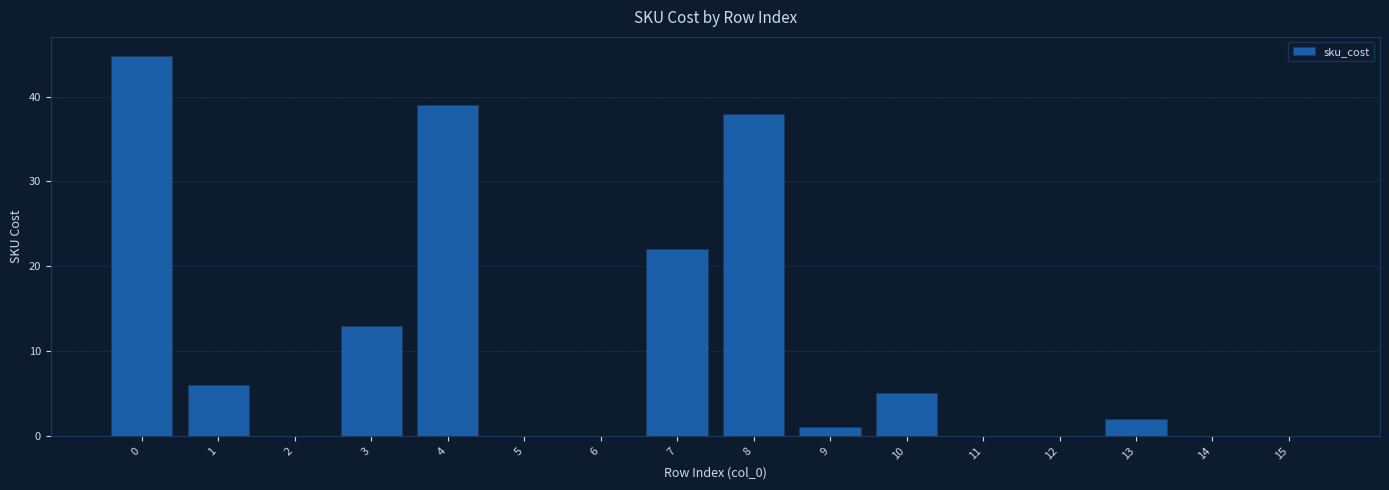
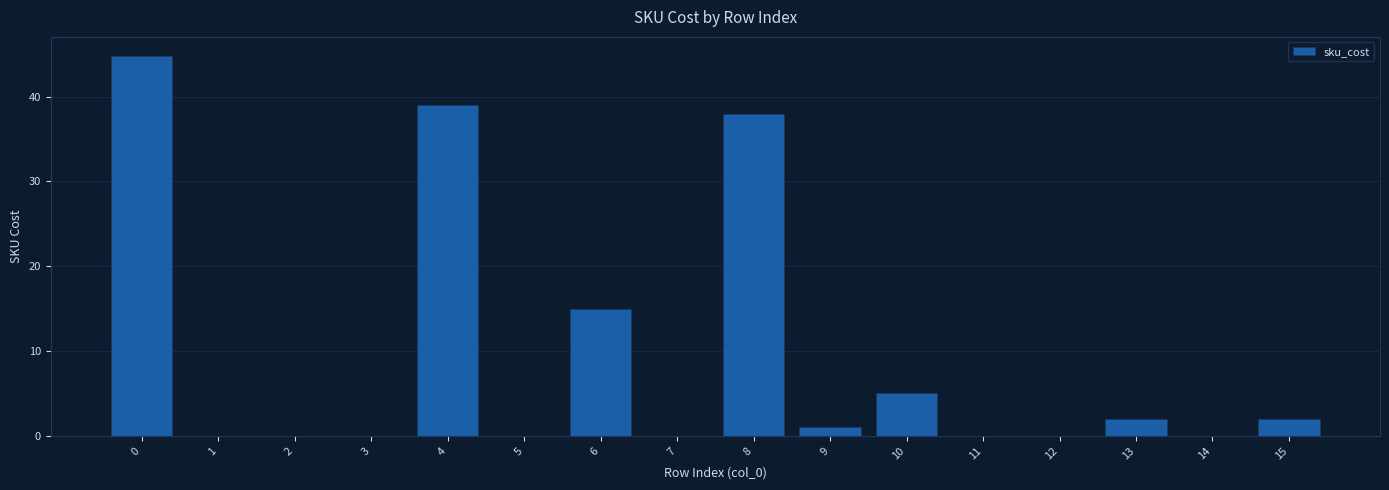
1: 6 -> 0
3: 13 -> 0
6: 0 -> 15
7: 22 -> 0
15: 0 -> 2
